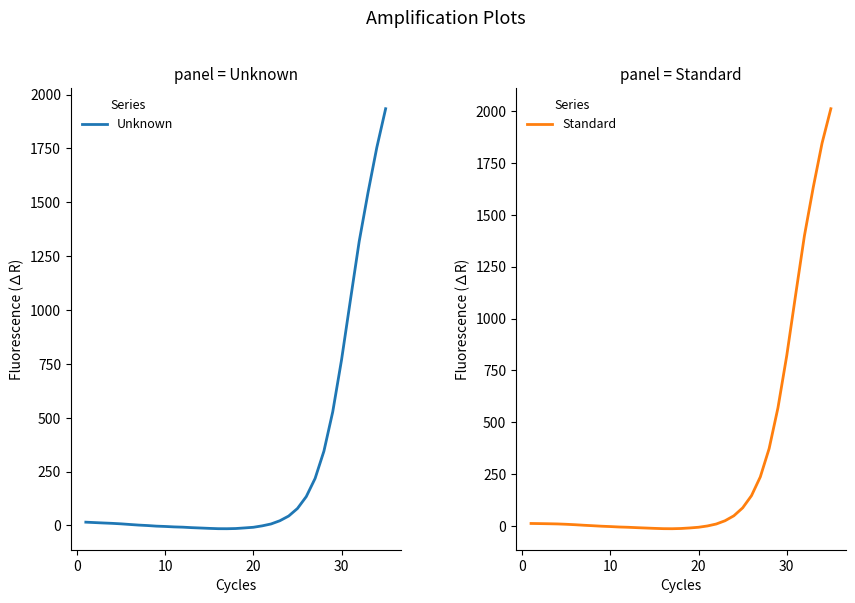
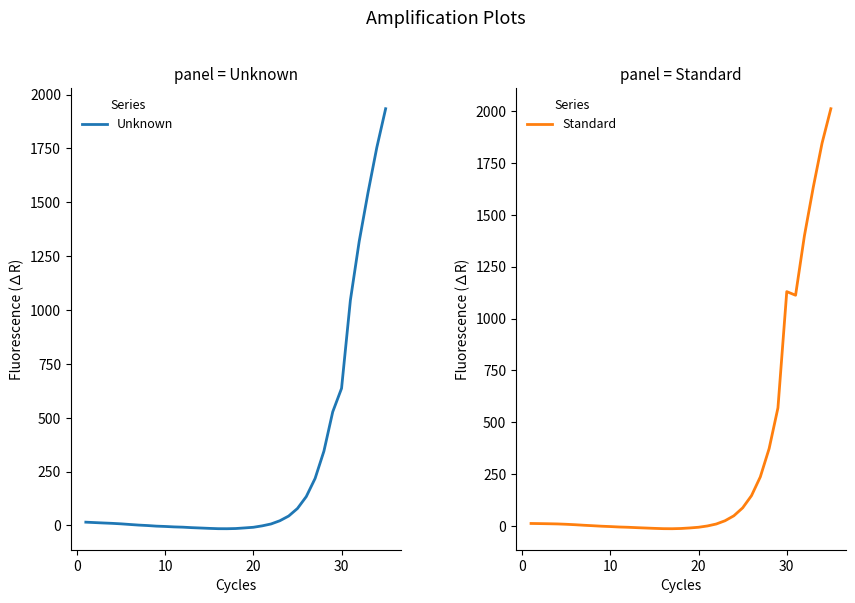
panel = Unknown, 30: 770 -> 640
panel = Standard, 30: 820 -> 1130
